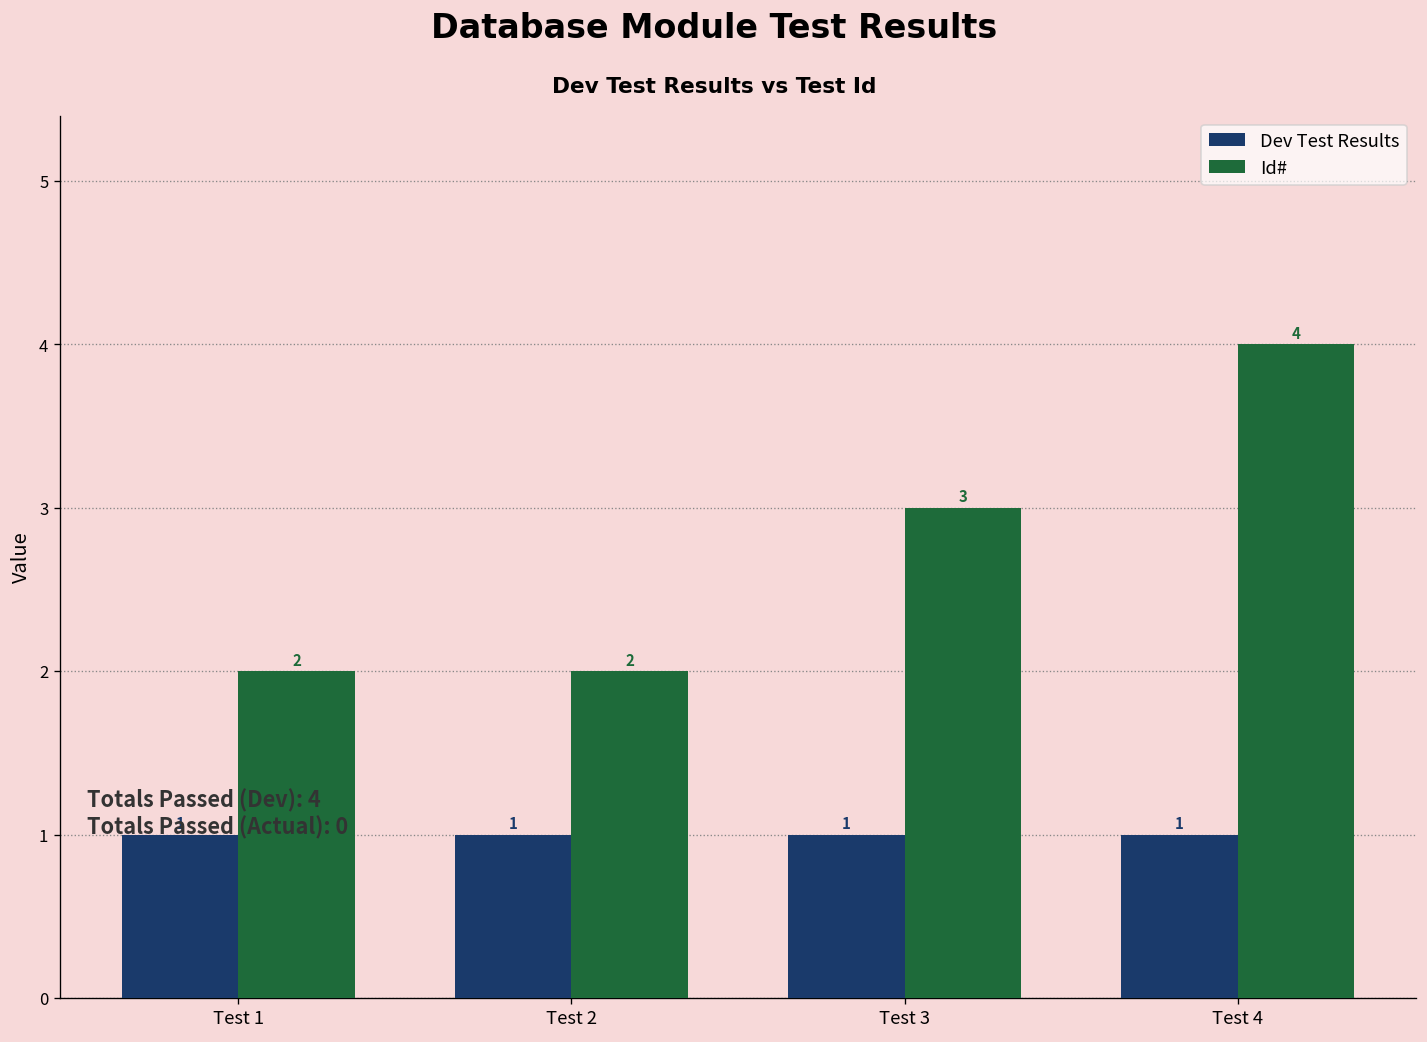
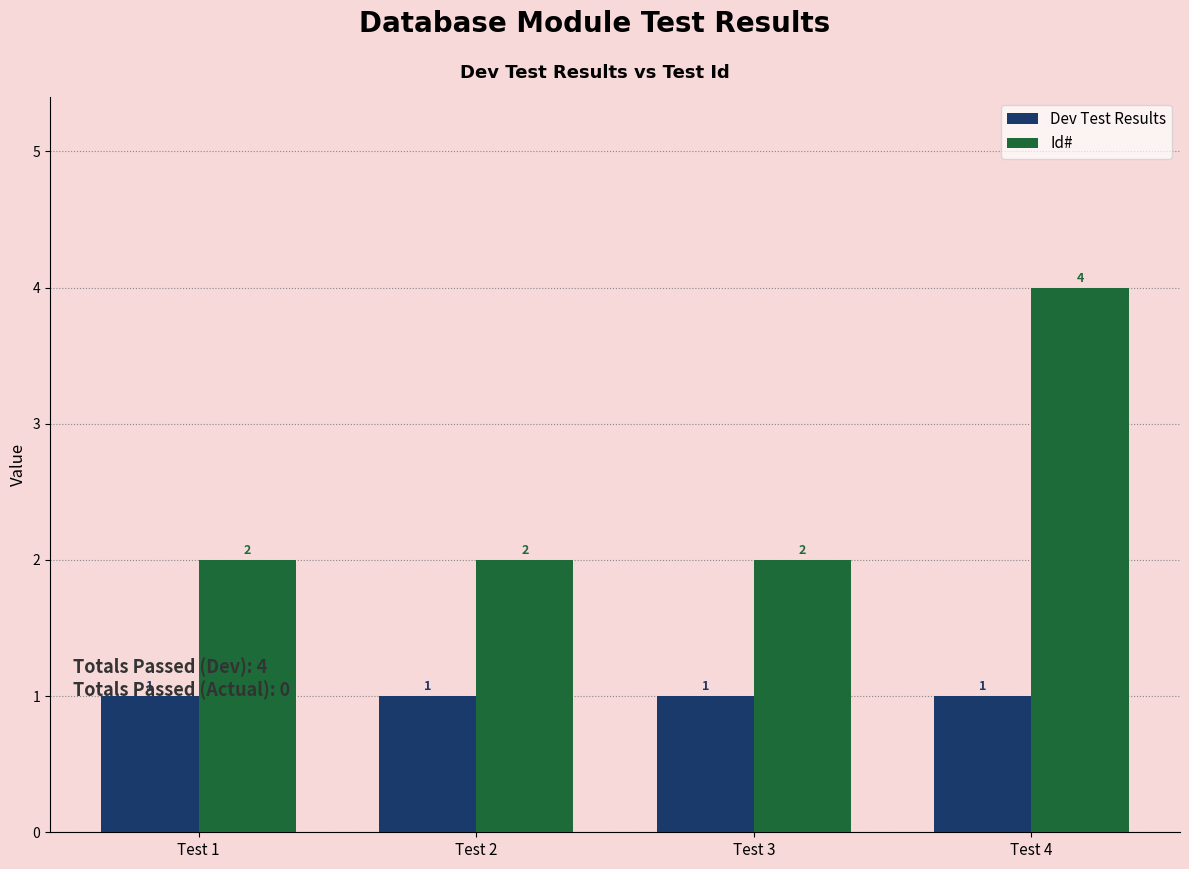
Id#, Test 3: 3 -> 2
